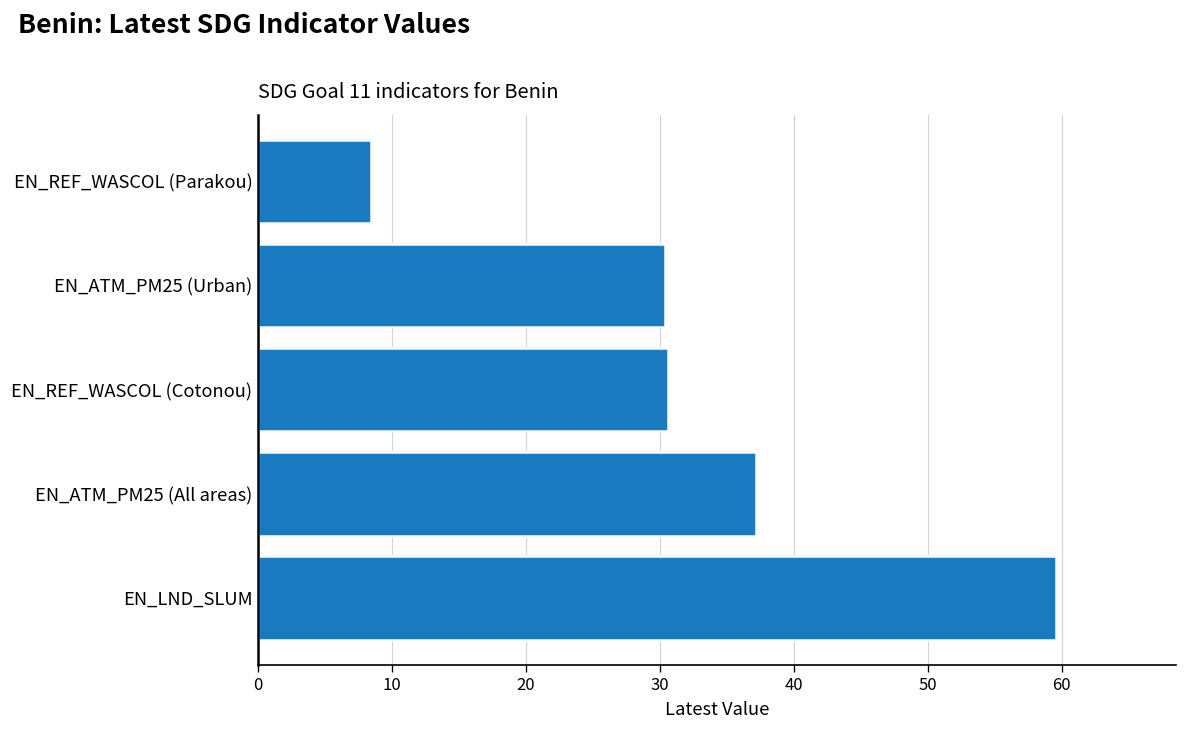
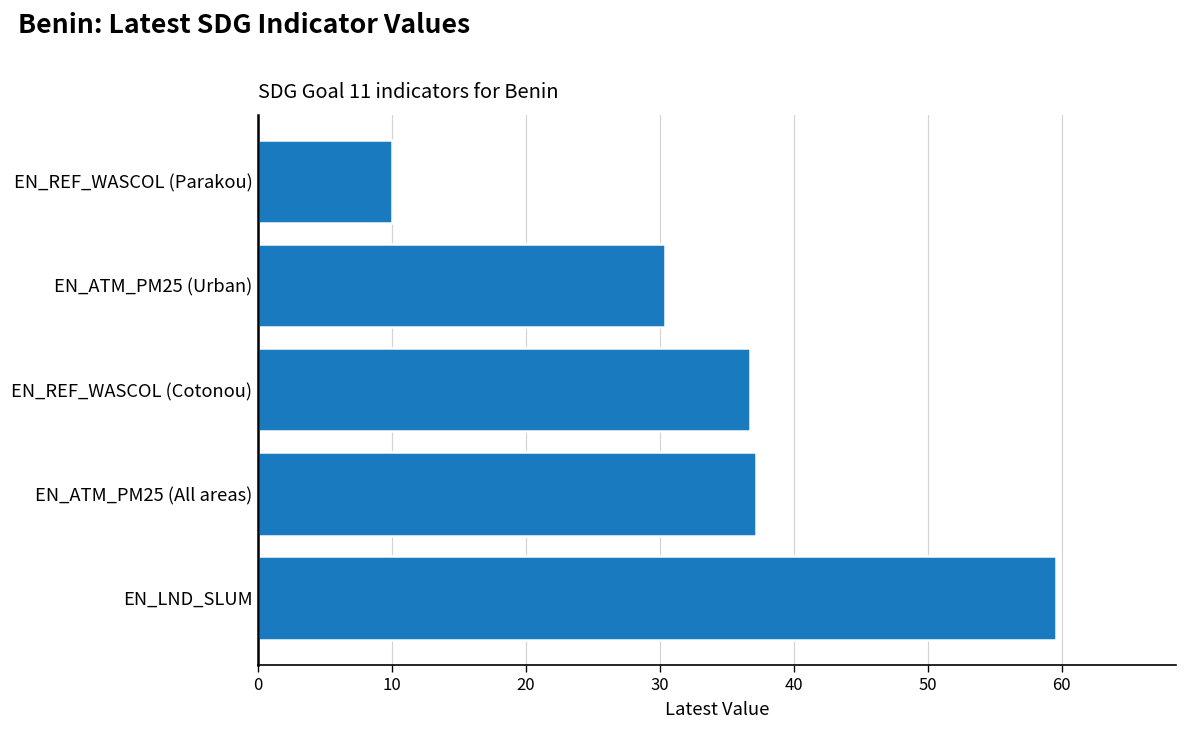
EN_REF_WASCOL (Parakou): 8.4 -> 10.0
EN_REF_WASCOL (Cotonou): 30.6 -> 36.7
